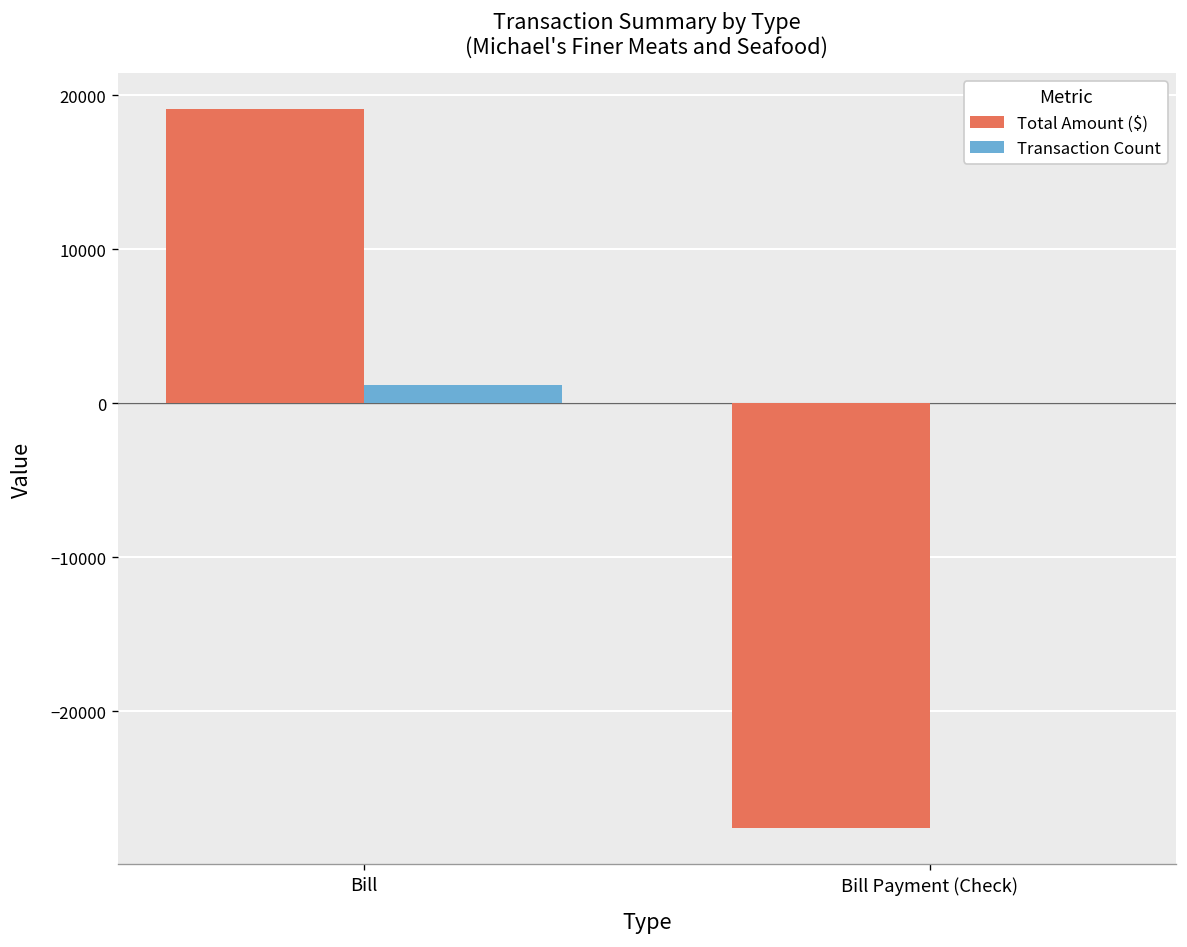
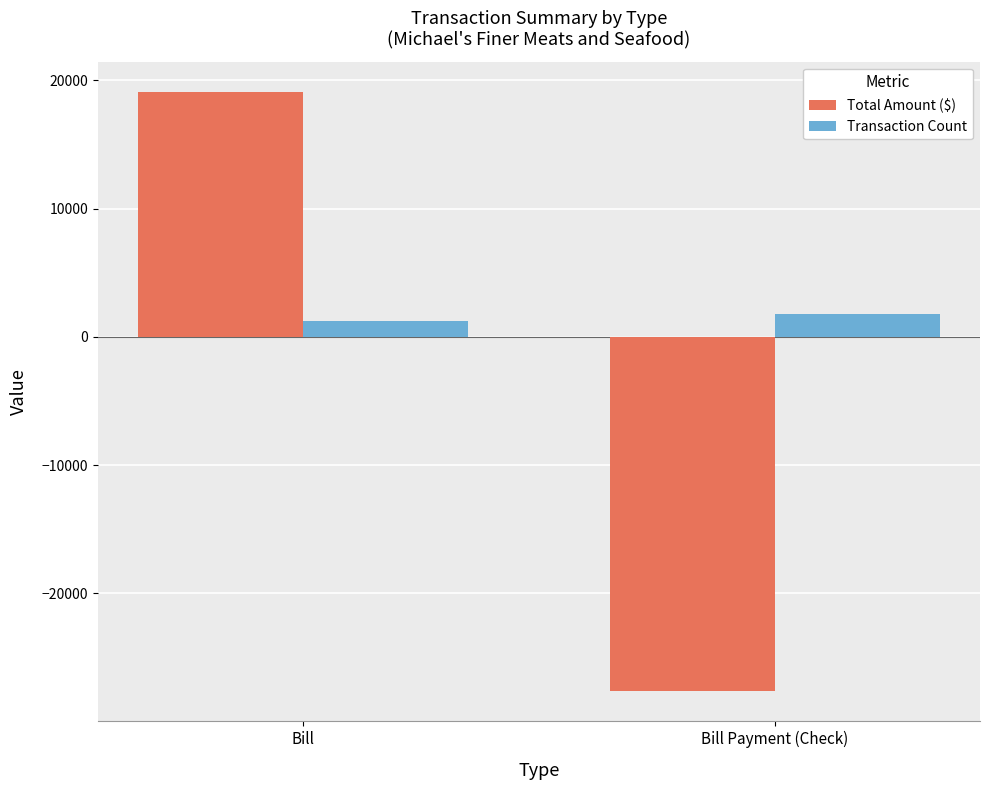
Transaction Count, Bill Payment (Check): 0 -> 1800
